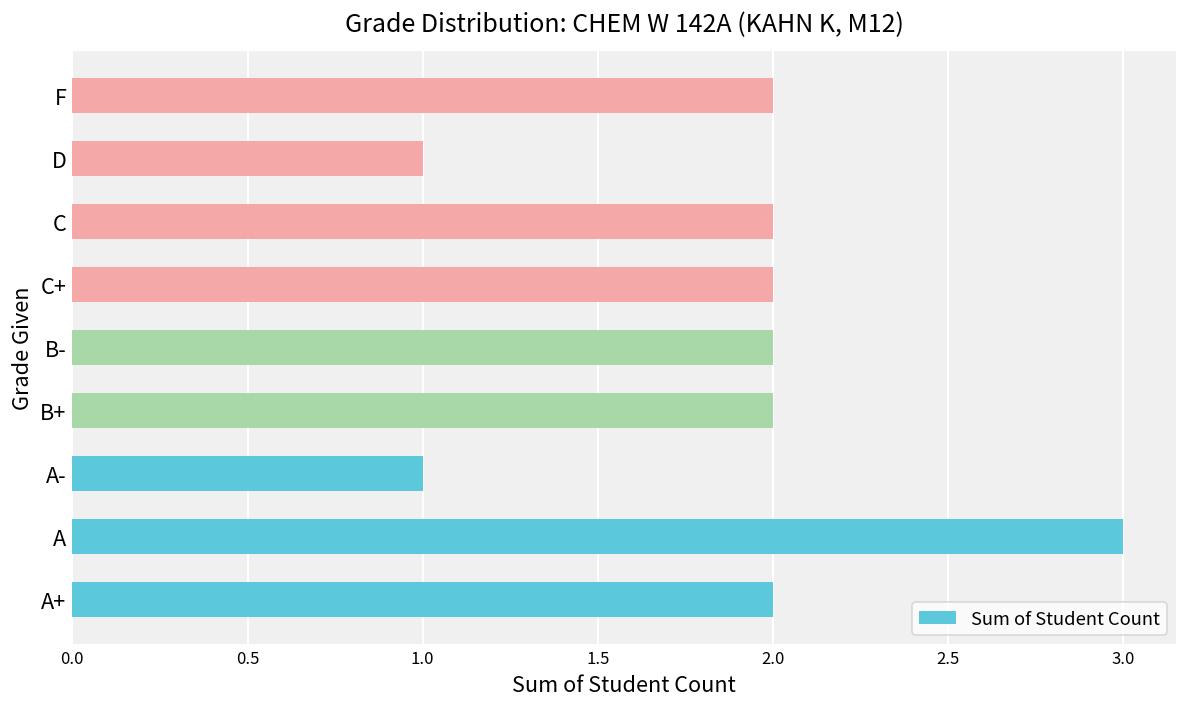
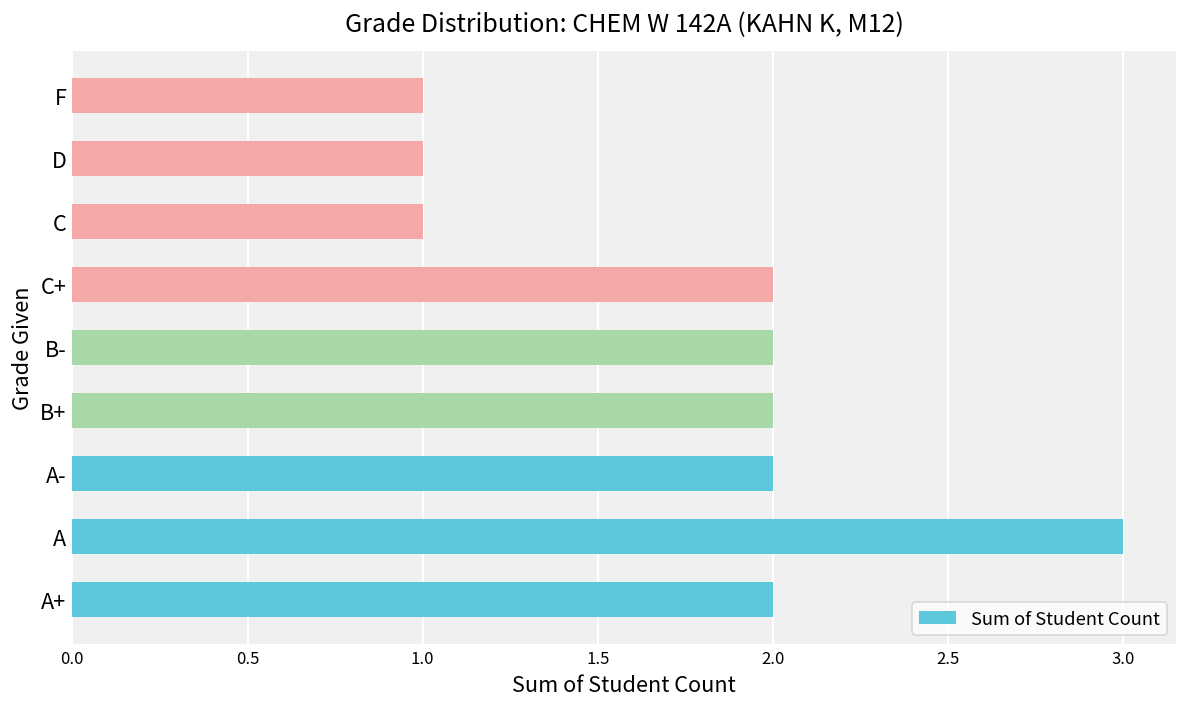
F: 2 -> 1
C: 2 -> 1
A-: 1 -> 2
